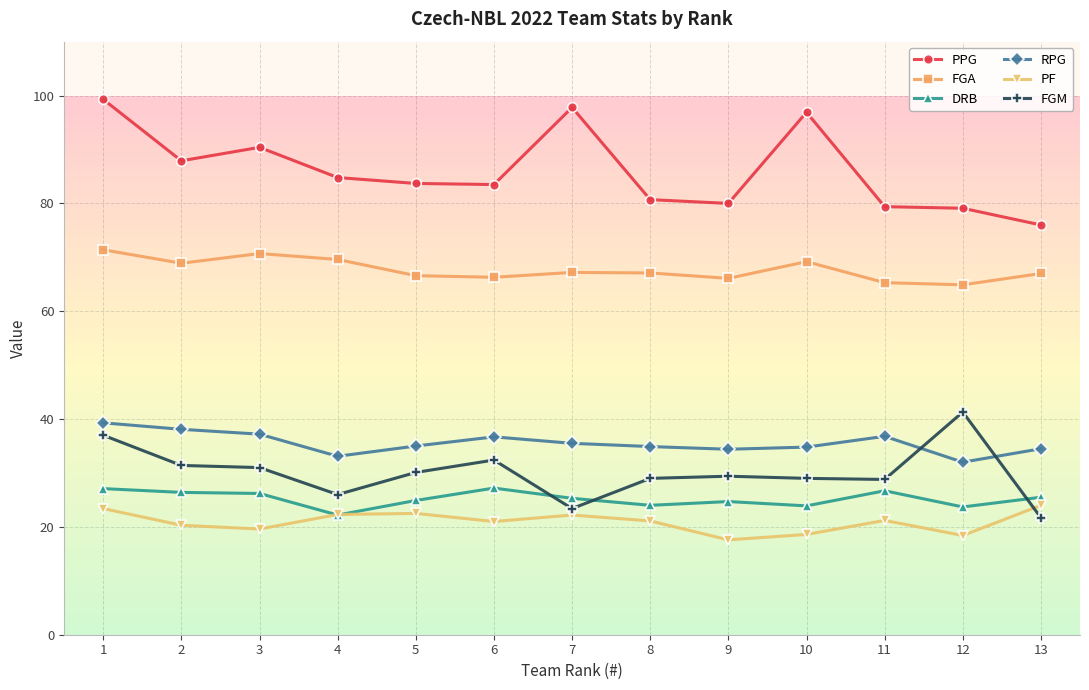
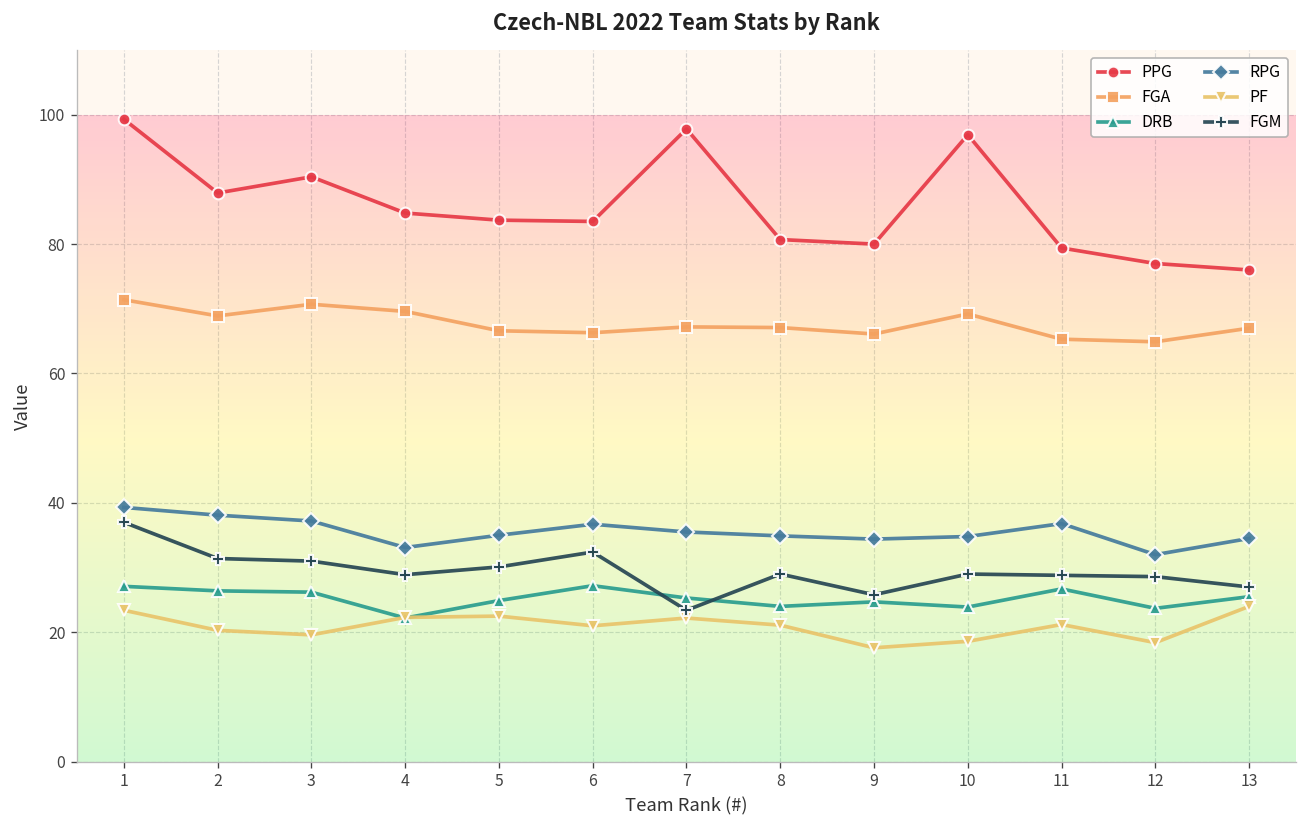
FGM, 4: 26 -> 29
FGM, 9: 29 -> 26
PPG, 12: 79 -> 77
FGM, 12: 41 -> 29
FGM, 13: 22 -> 27
